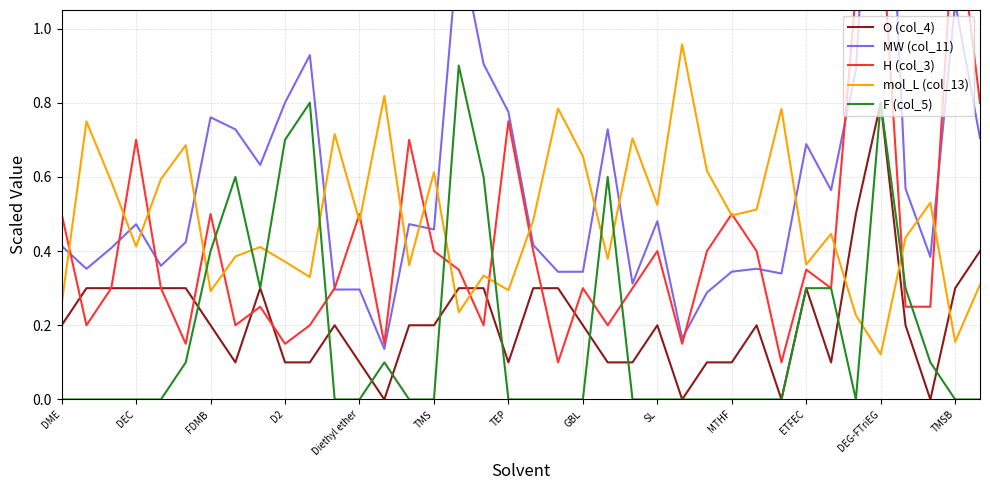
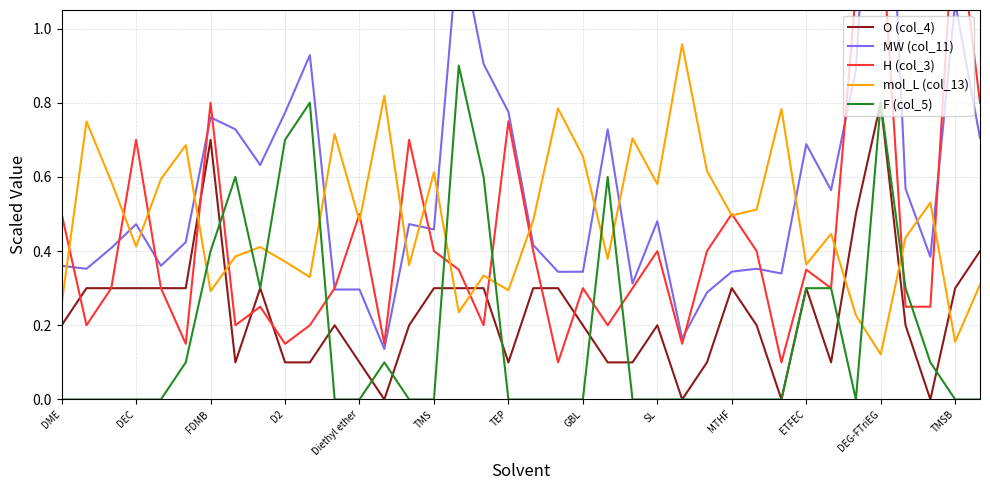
MW (col_11), DME: 0.41 -> 0.36
O (col_4), FDMB: 0.20 -> 0.70
H (col_3), FDMB: 0.50 -> 0.80
MW (col_11), D2: 0.80 -> 0.77
O (col_4), TMS: 0.20 -> 0.30
mol_L (col_13), SL: 0.52 -> 0.58
O (col_4), MTHF: 0.10 -> 0.30
